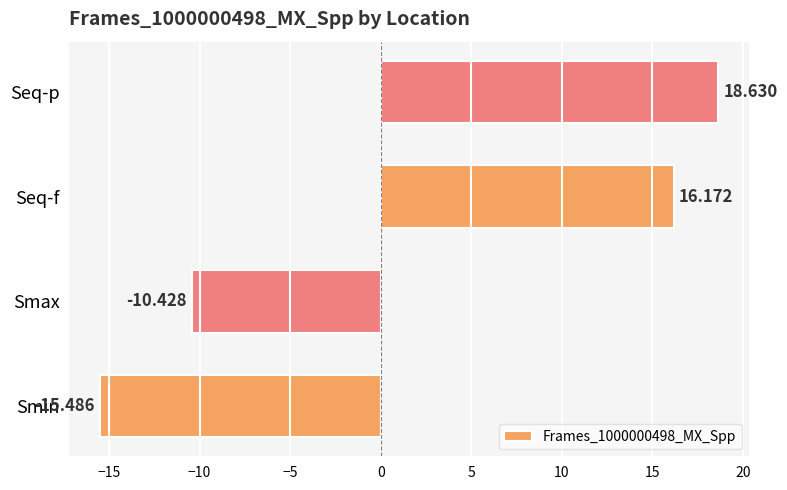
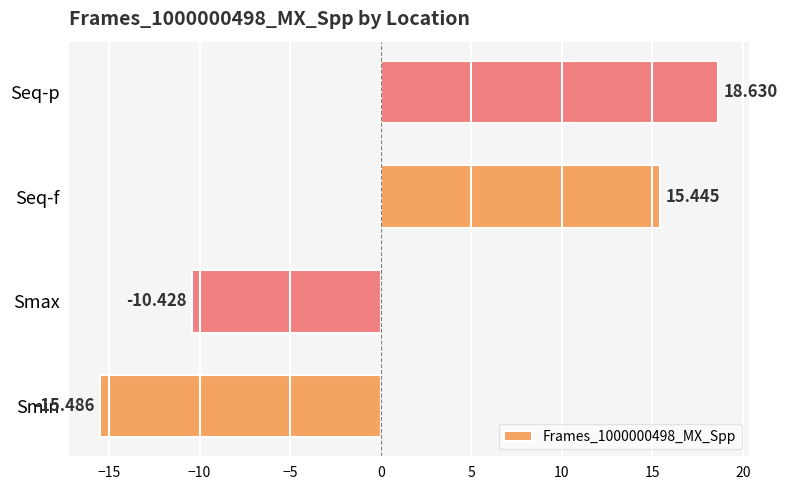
Seq-f: 16.172 -> 15.445
